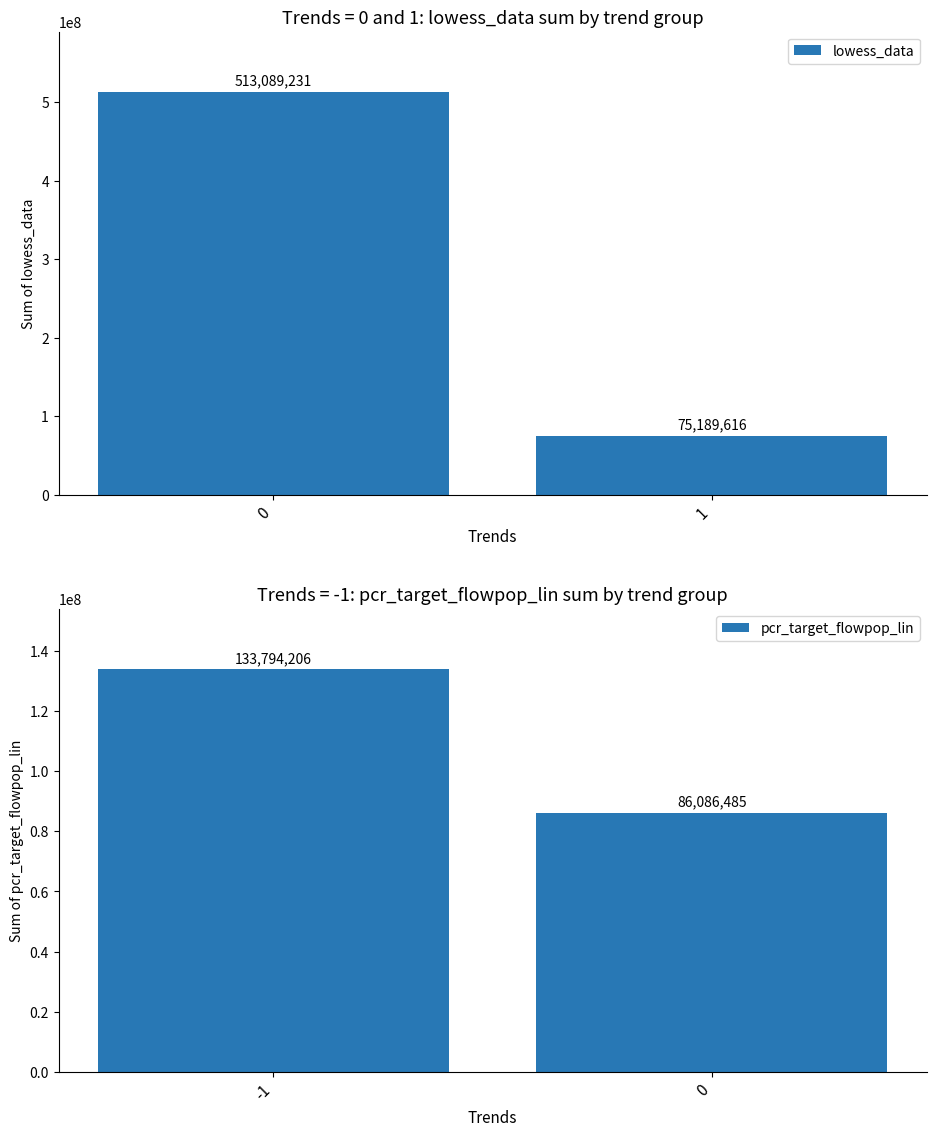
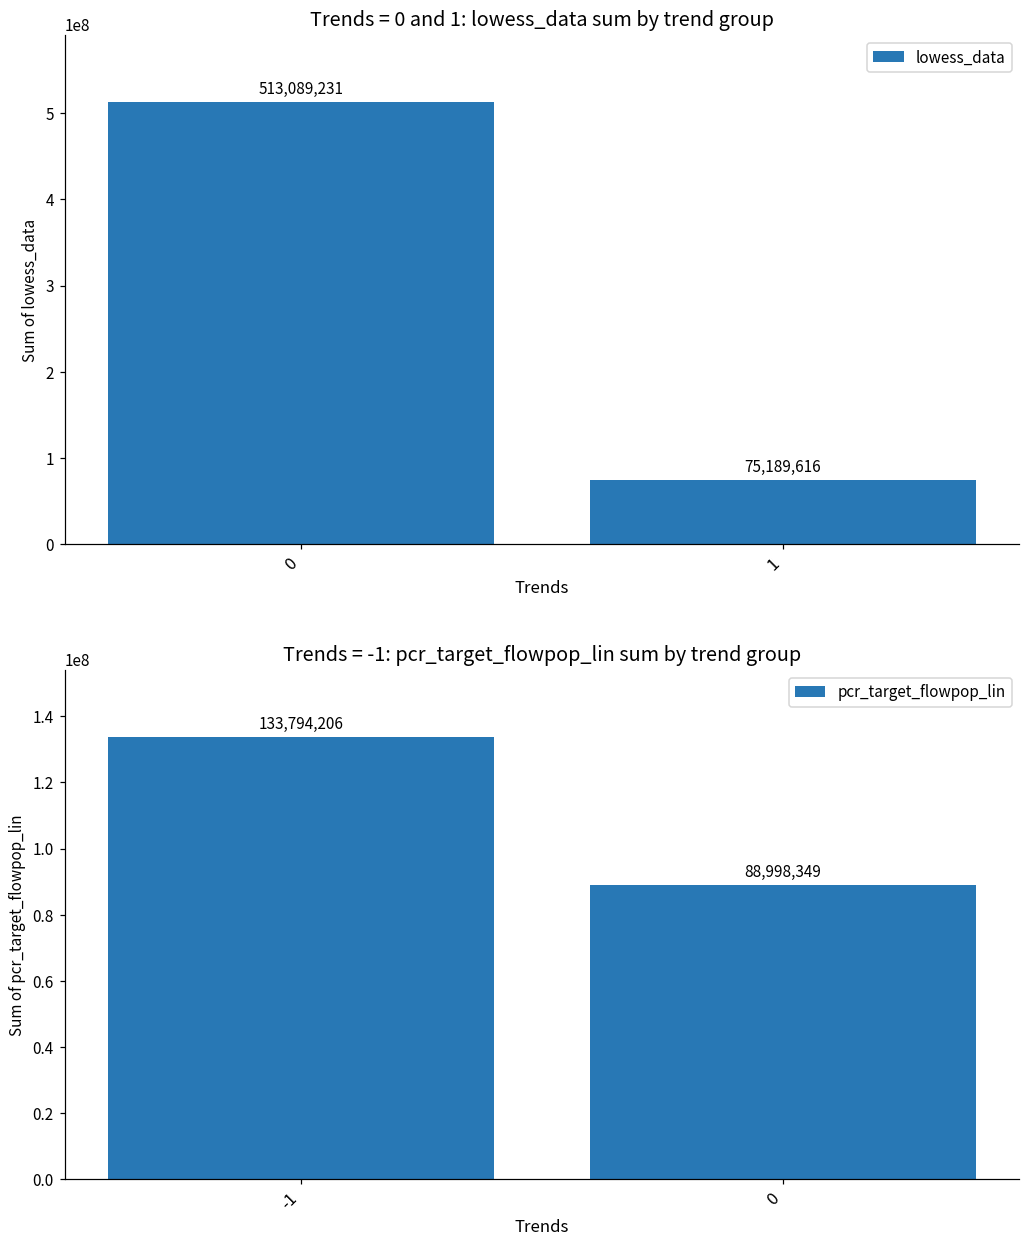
Trends = -1: pcr_target_flowpop_lin sum by trend group, 0: 86,086,485 -> 88,998,349
